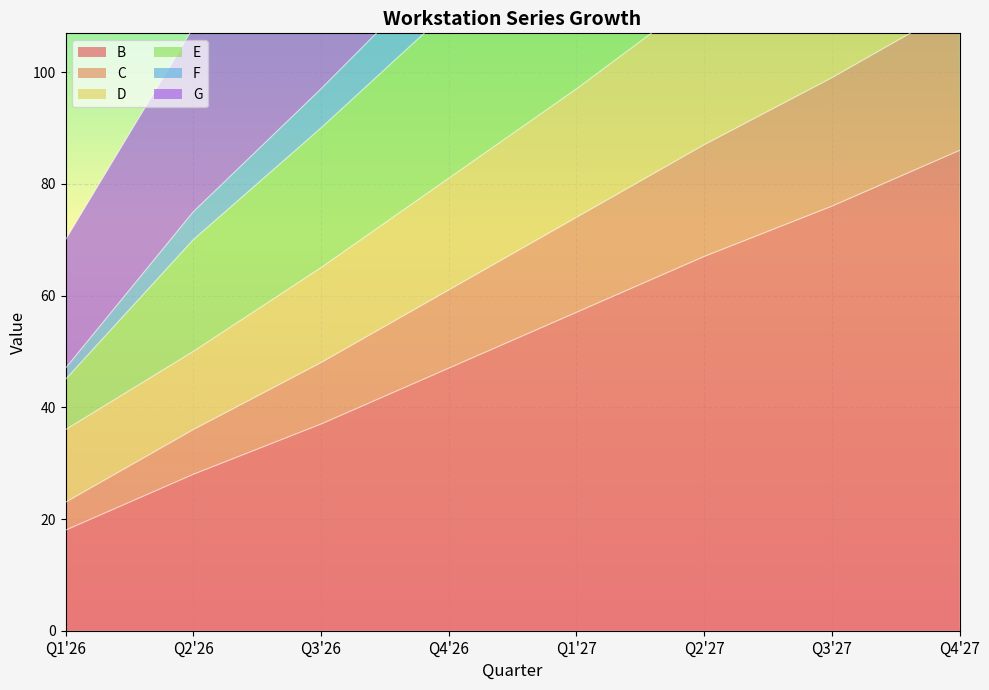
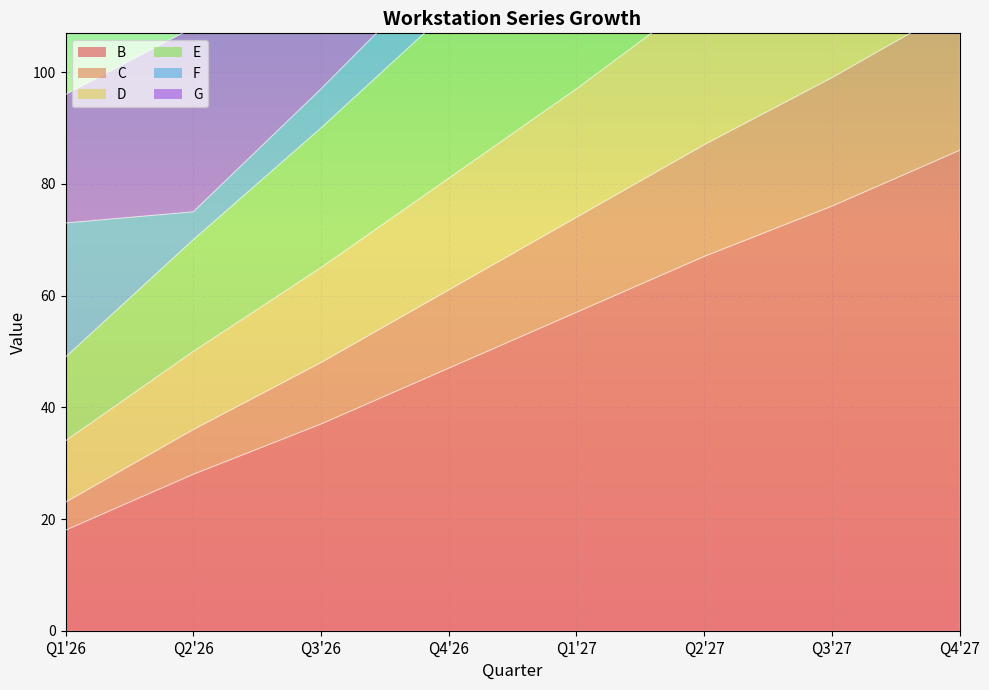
D, Q1'26: 13 -> 11
E, Q1'26: 9 -> 15
F, Q1'26: 2 -> 24
